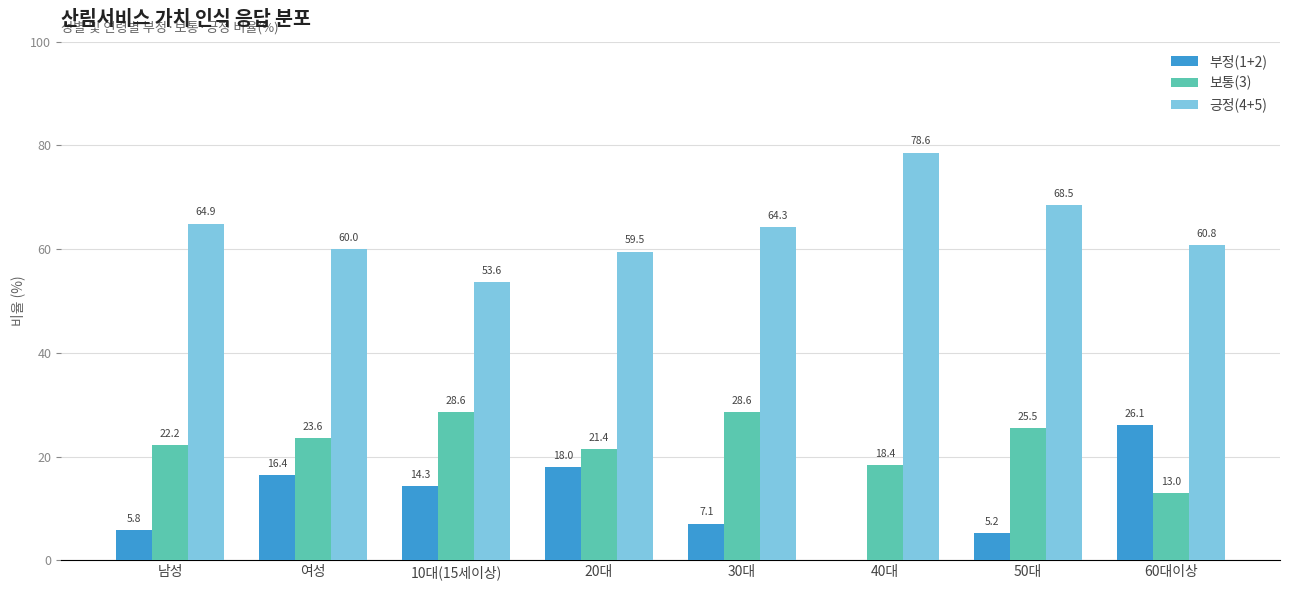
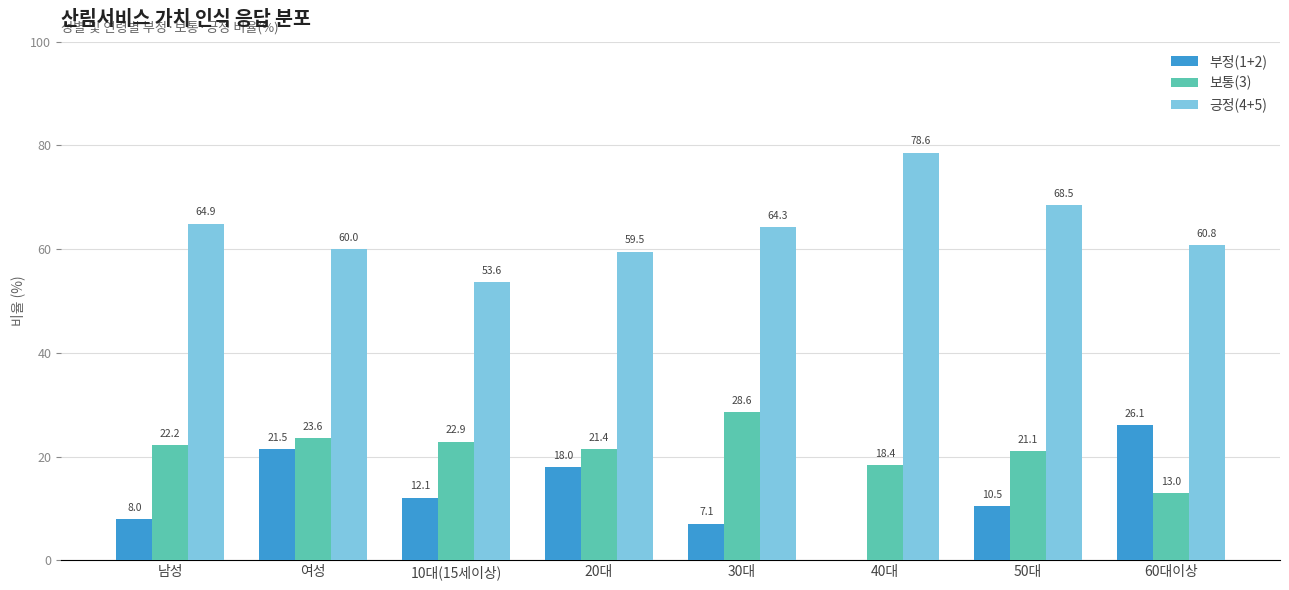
부정(1+2), 남성: 5.8 -> 8.0
부정(1+2), 여성: 16.4 -> 21.5
부정(1+2), 10대(15세이상): 14.3 -> 12.1
보통(3), 10대(15세이상): 28.6 -> 22.9
부정(1+2), 50대: 5.2 -> 10.5
보통(3), 50대: 25.5 -> 21.1
